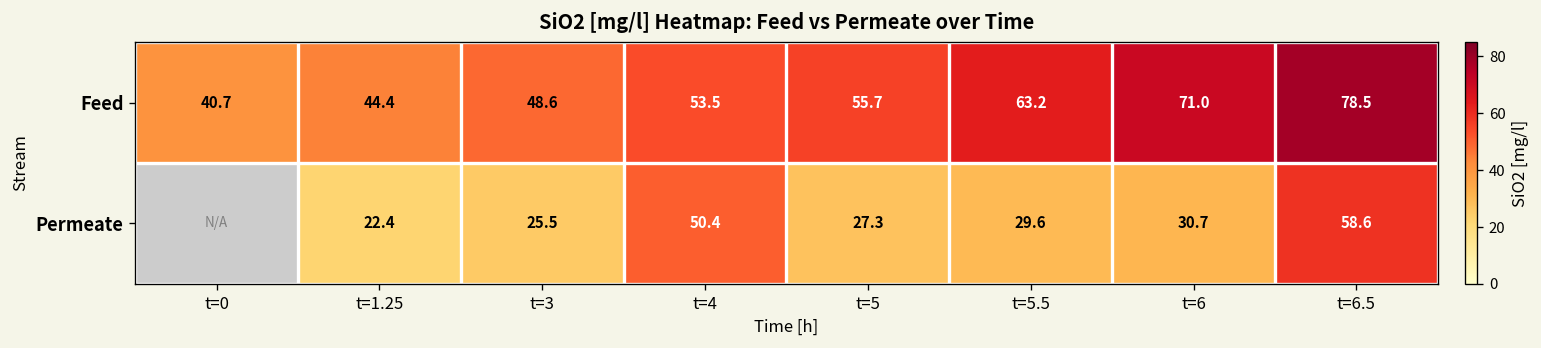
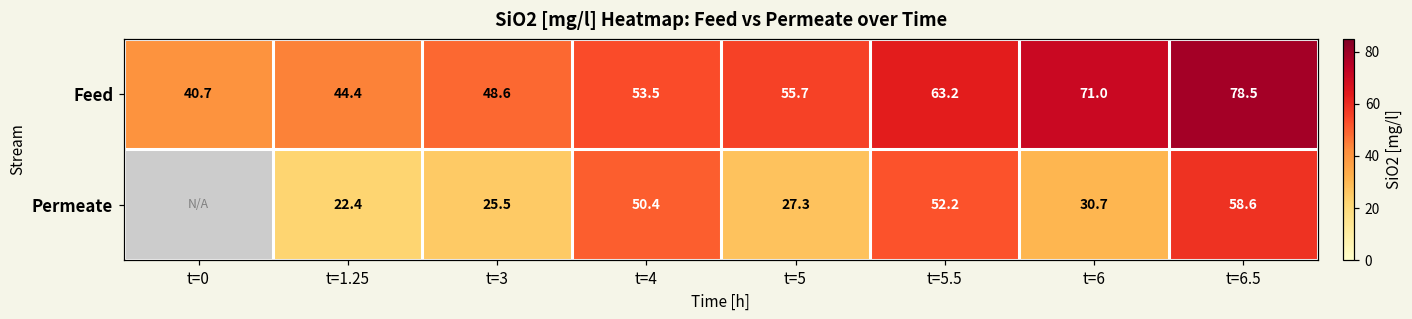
Permeate, t=5.5: 29.6 -> 52.2
